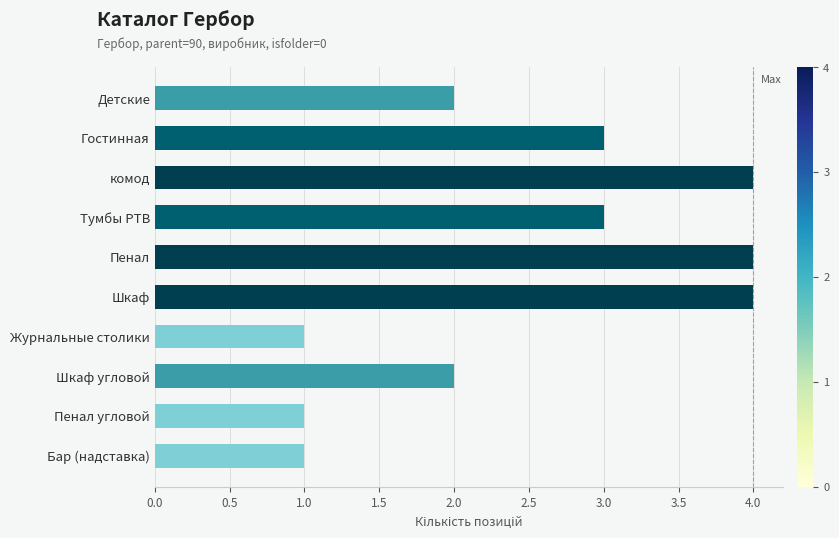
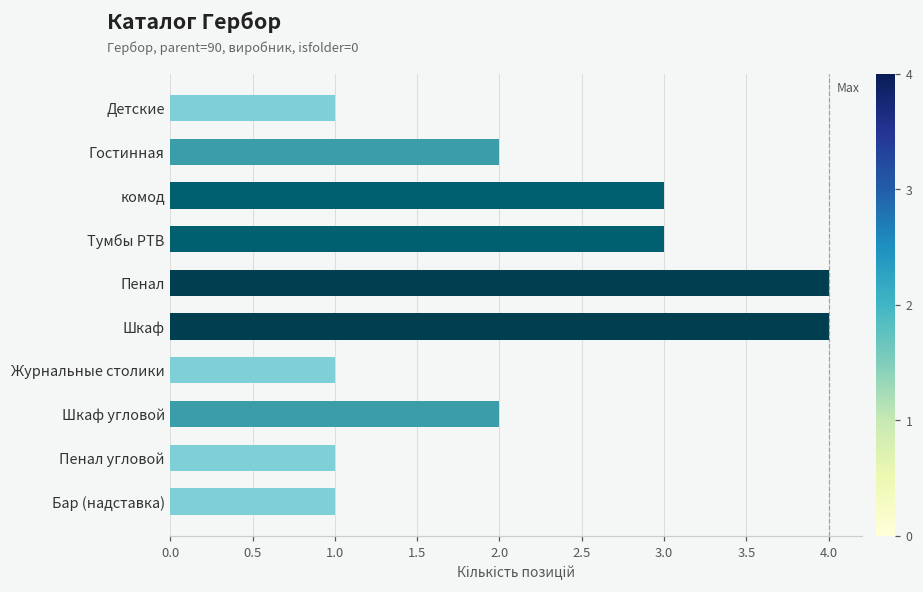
Детские: 2 -> 1
Гостинная: 3 -> 2
комод: 4 -> 3
